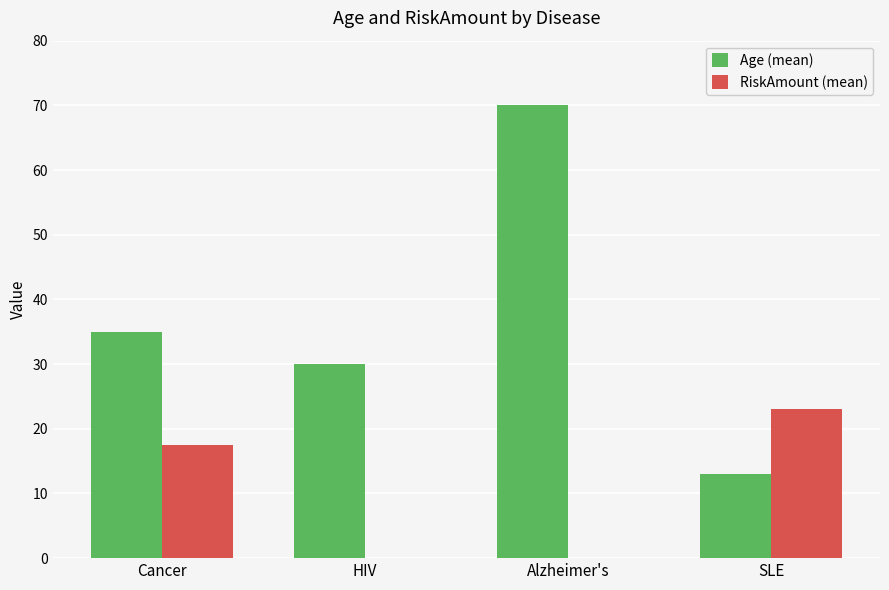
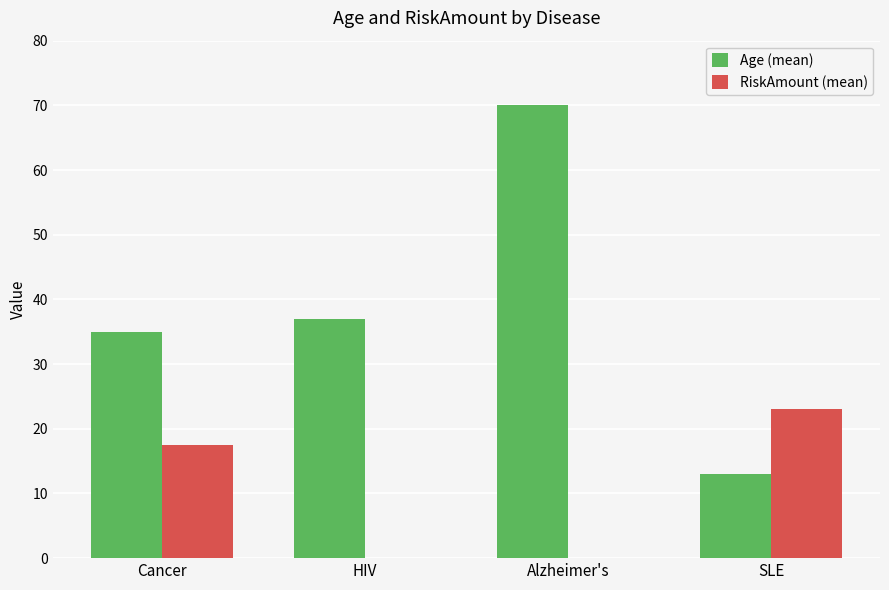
Age (mean), HIV: 30 -> 37
